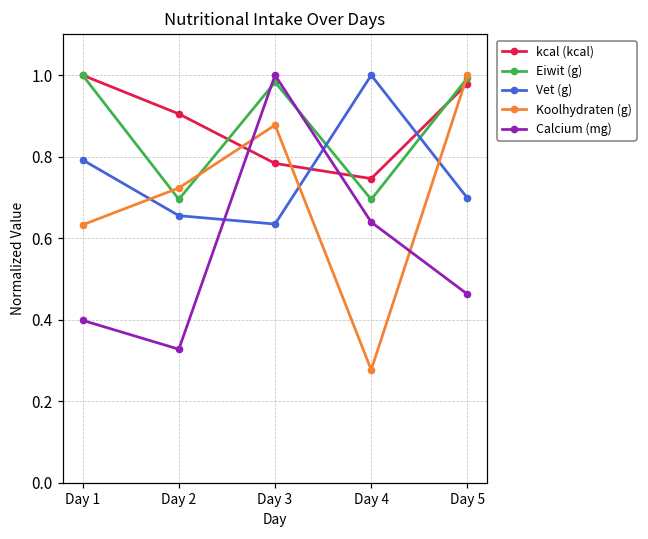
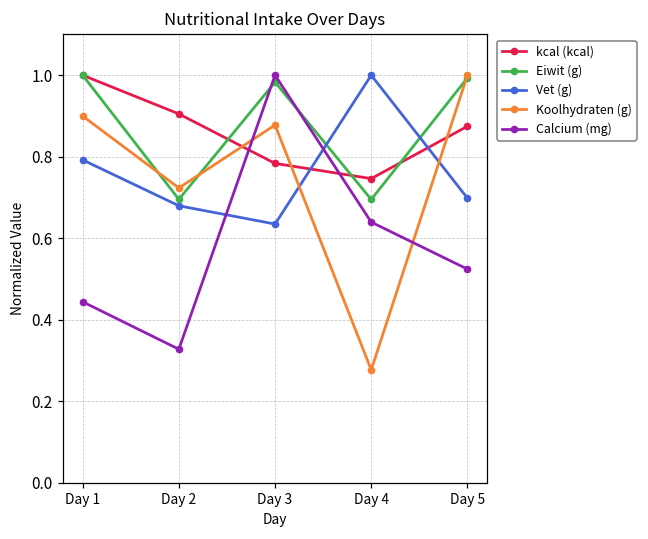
Koolhydraten (g), Day 1: 0.63 -> 0.90
Calcium (mg), Day 1: 0.40 -> 0.44
Vet (g), Day 2: 0.66 -> 0.68
kcal (kcal), Day 5: 0.98 -> 0.87
Calcium (mg), Day 5: 0.46 -> 0.52
